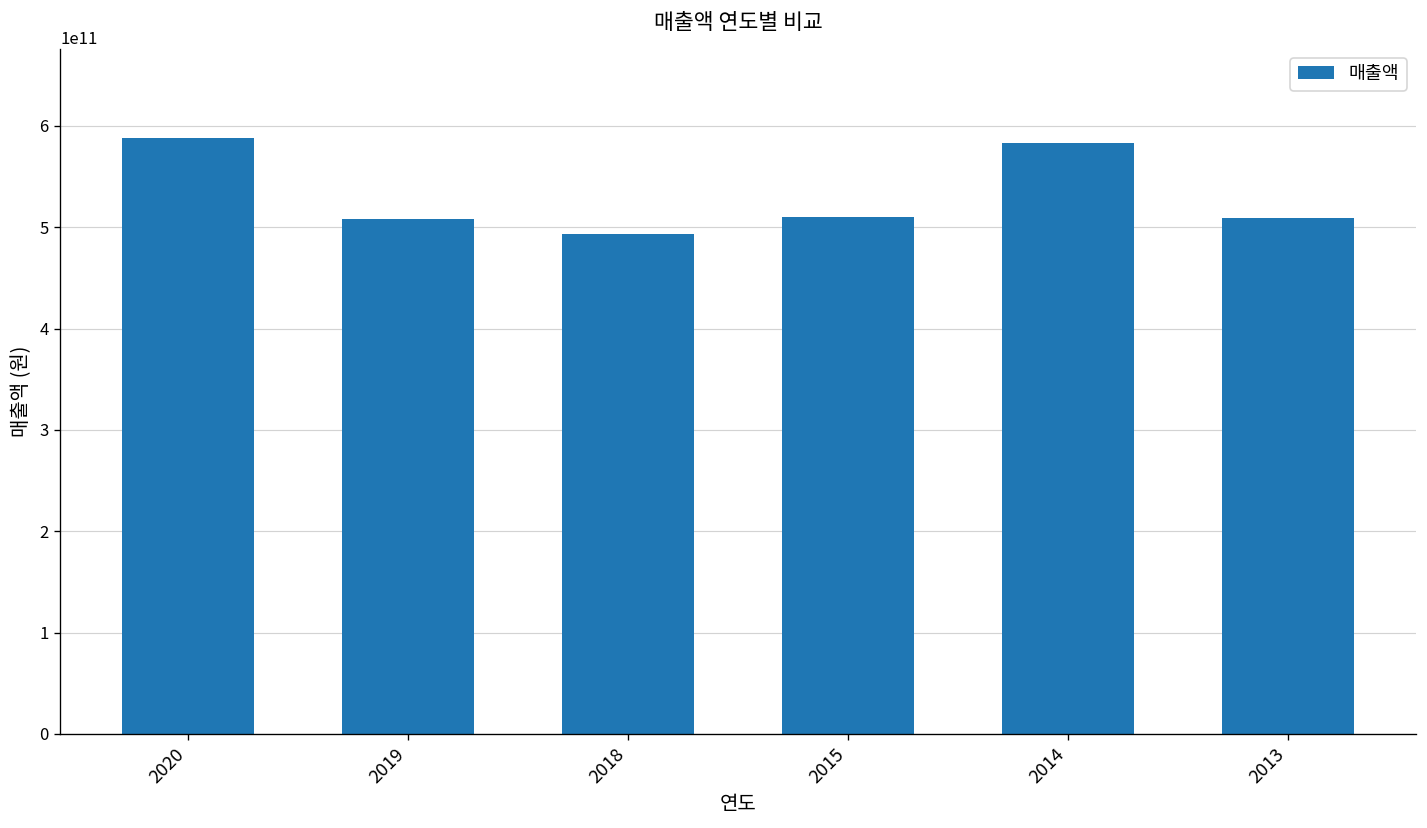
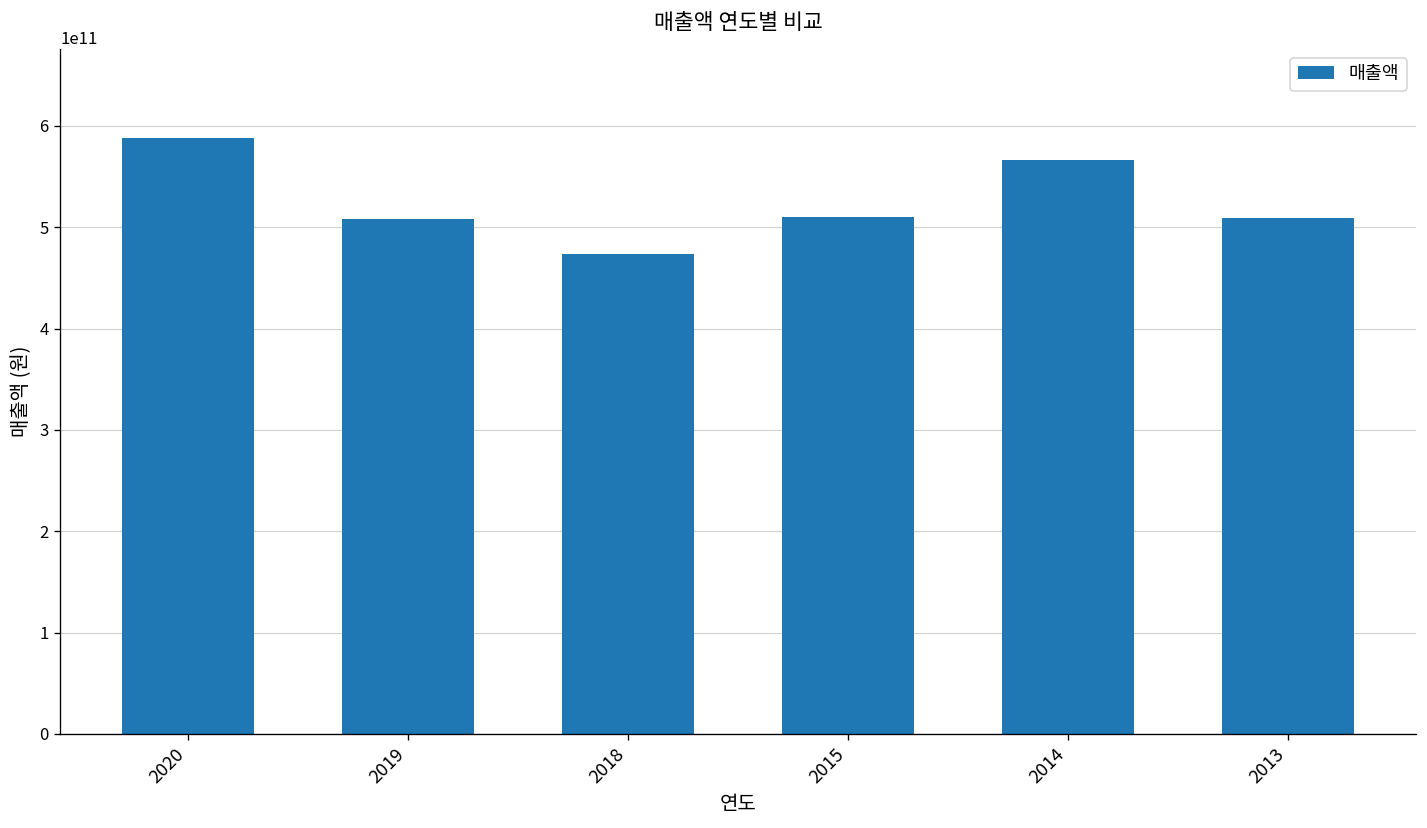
2018: 490000000000 -> 470000000000
2014: 580000000000 -> 570000000000
